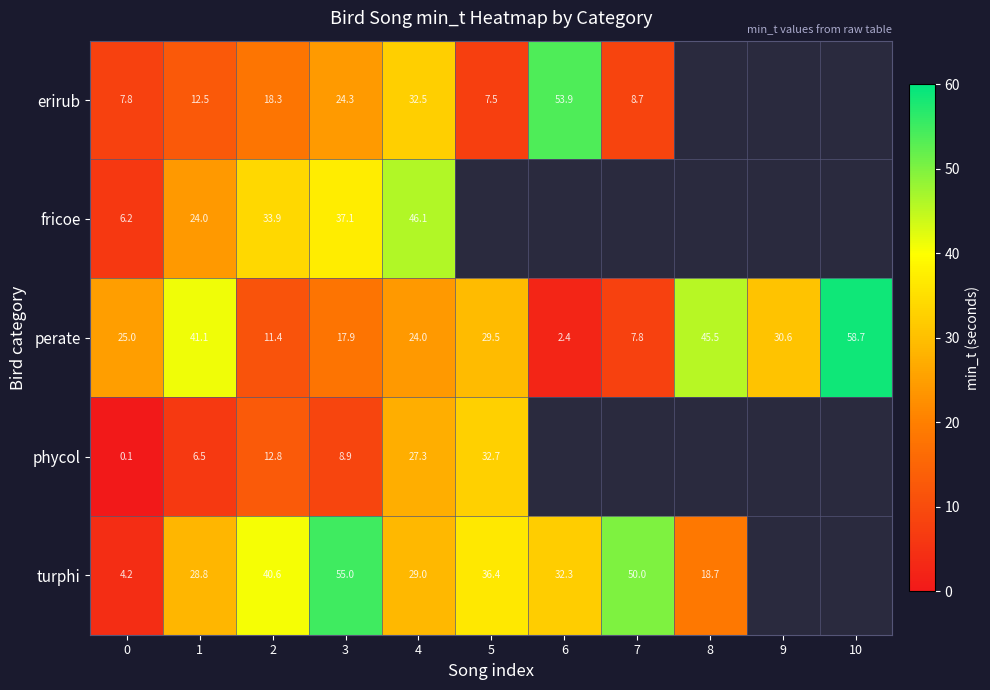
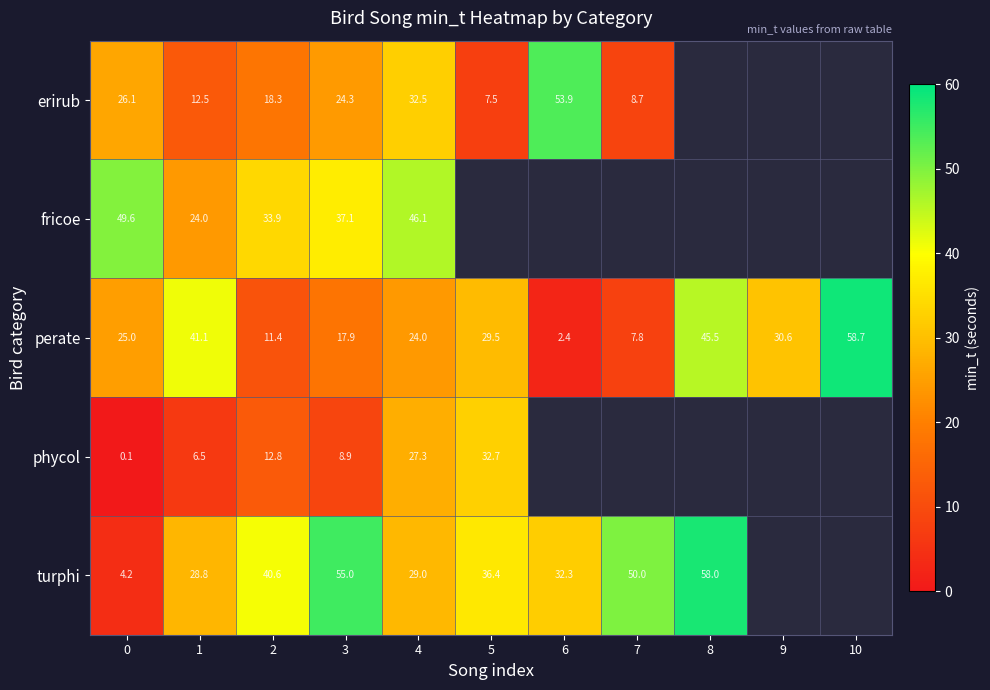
erirub, 0: 7.8 -> 26.1
fricoe, 0: 6.2 -> 49.6
turphi, 8: 18.7 -> 58.0
